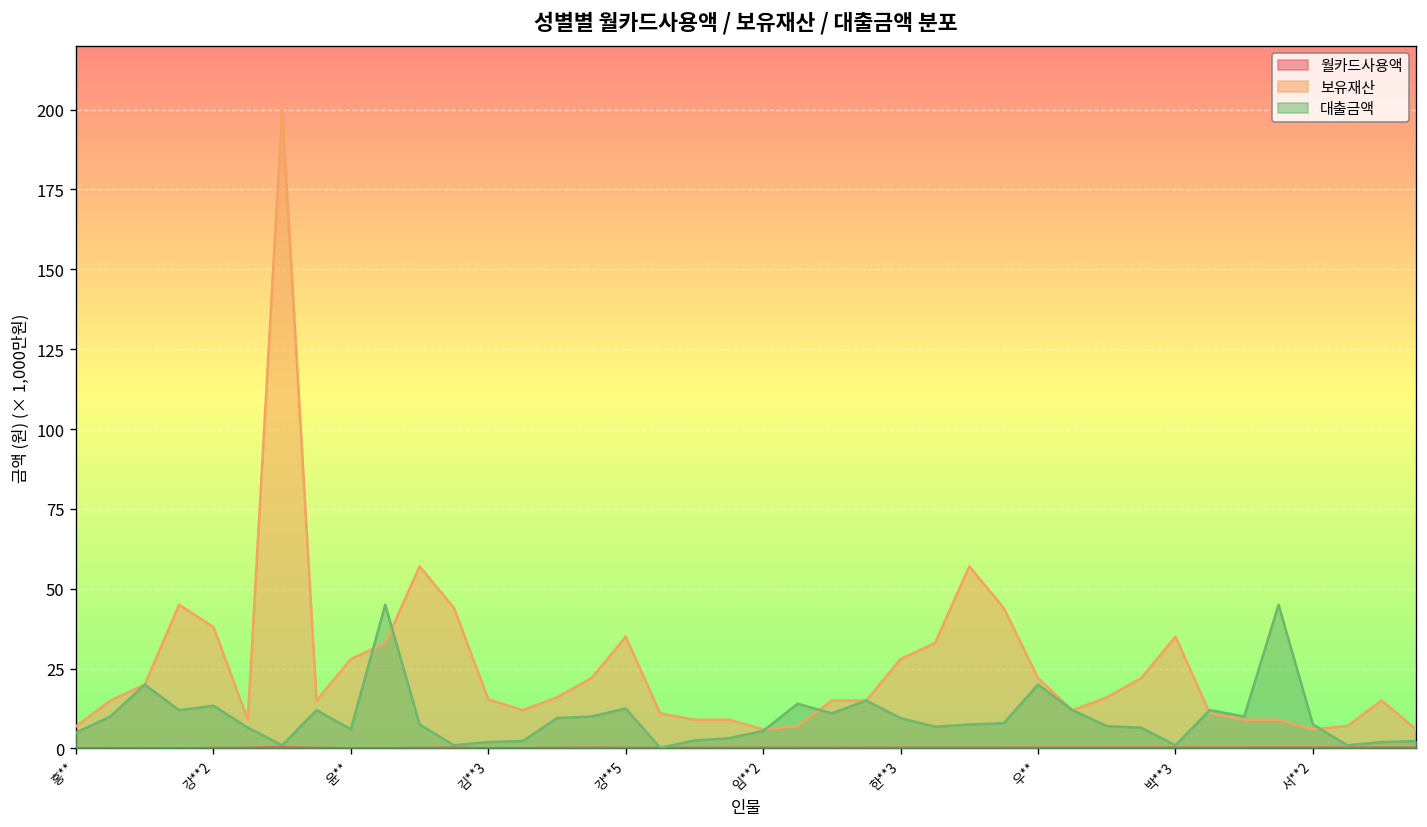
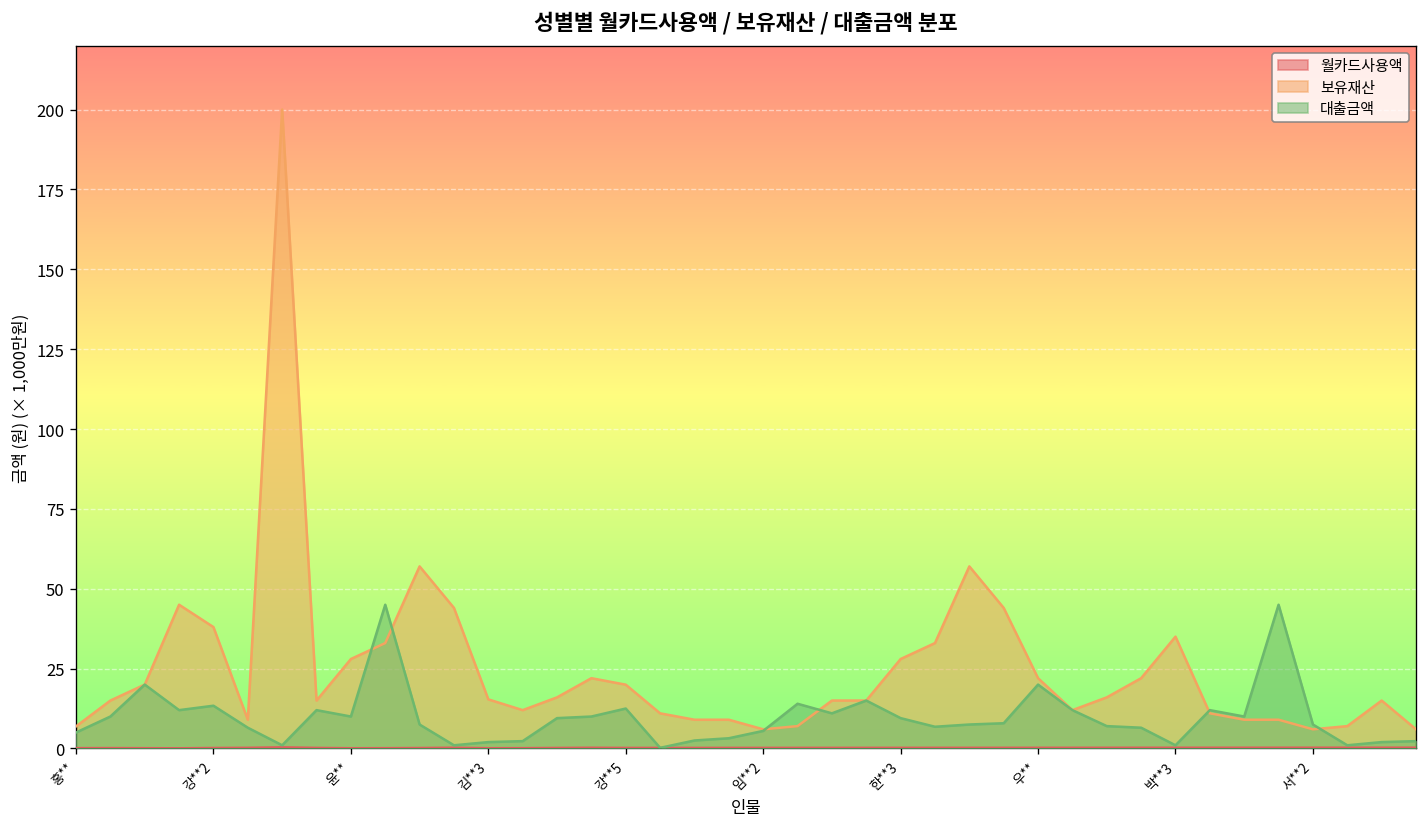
대출금액, 윤**: 6 -> 10
보유재산, 강**5: 35 -> 20
